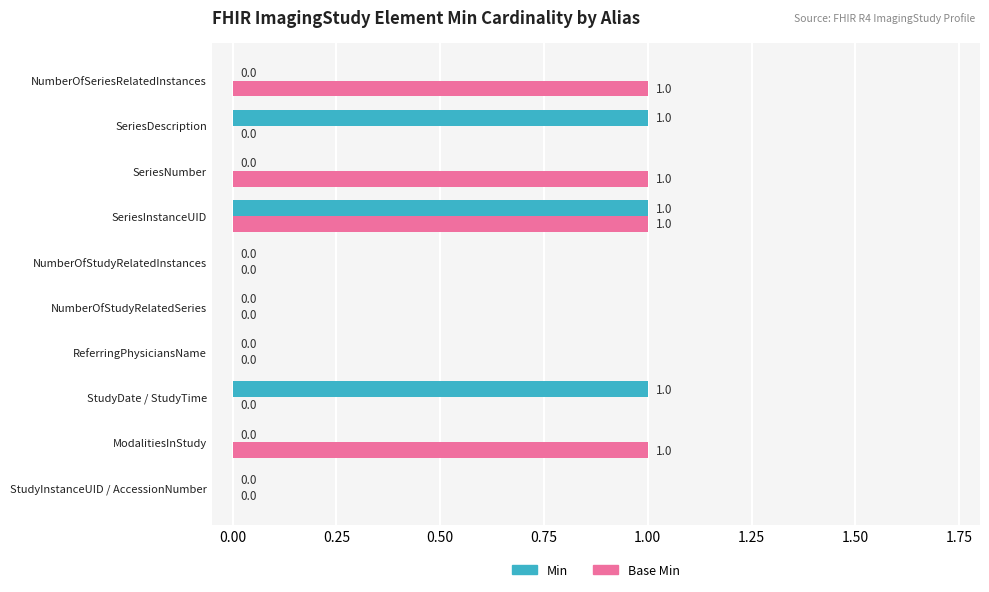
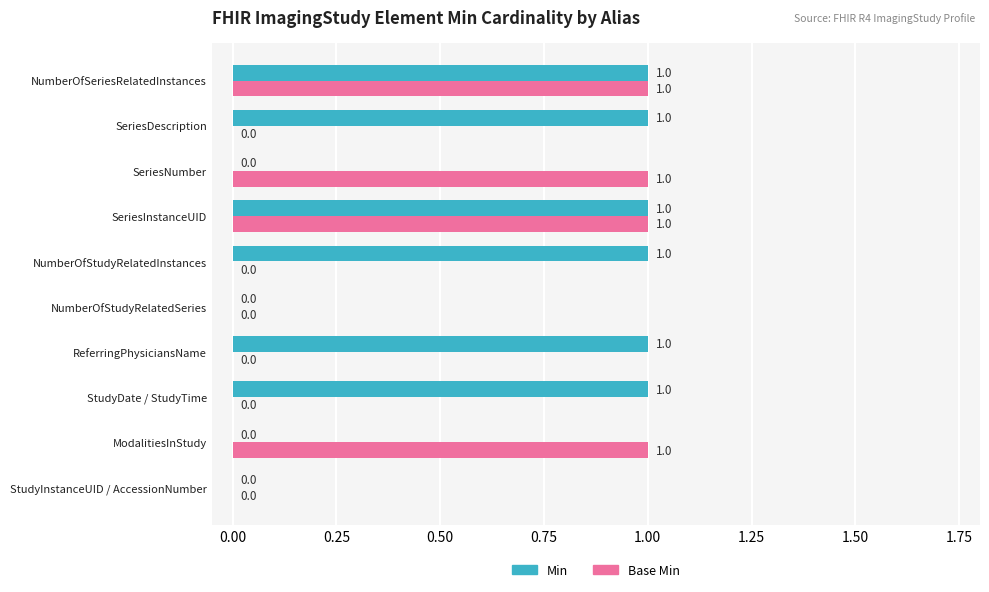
Min, NumberOfSeriesRelatedInstances: 0.0 -> 1.0
Min, NumberOfStudyRelatedInstances: 0.0 -> 1.0
Min, ReferringPhysiciansName: 0.0 -> 1.0
